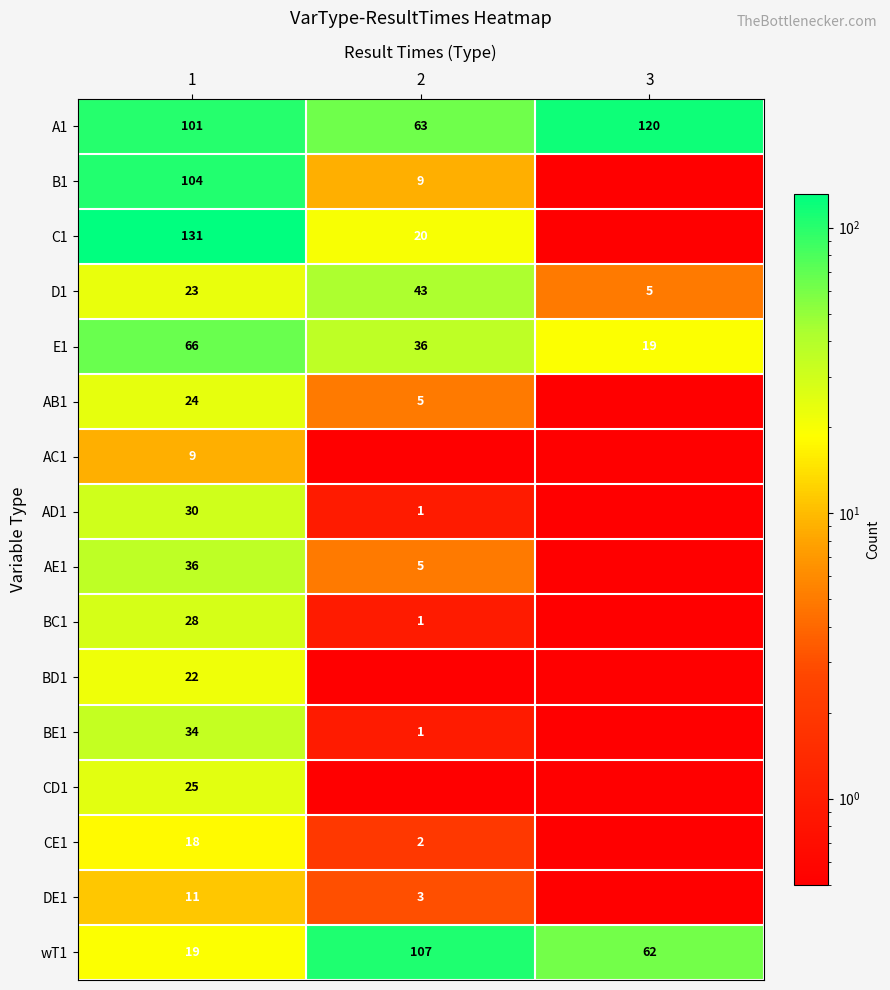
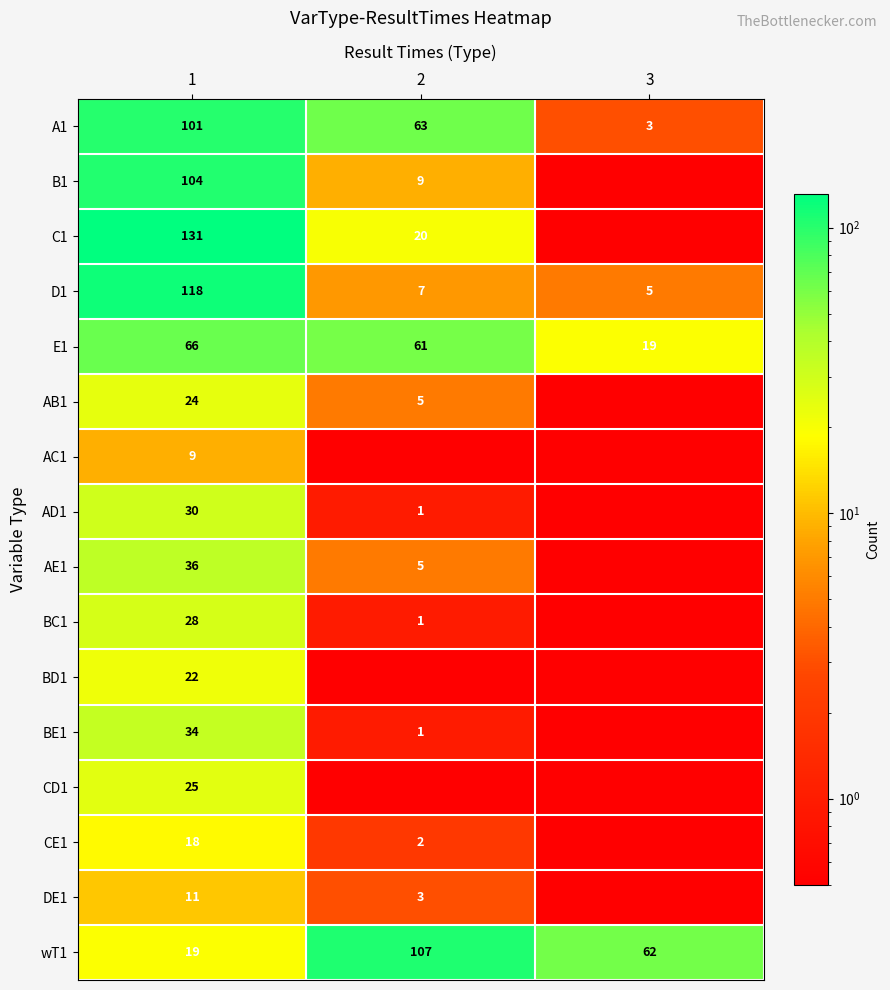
A1, 3: 120 -> 3
D1, 1: 23 -> 118
D1, 2: 43 -> 7
E1, 2: 36 -> 61
